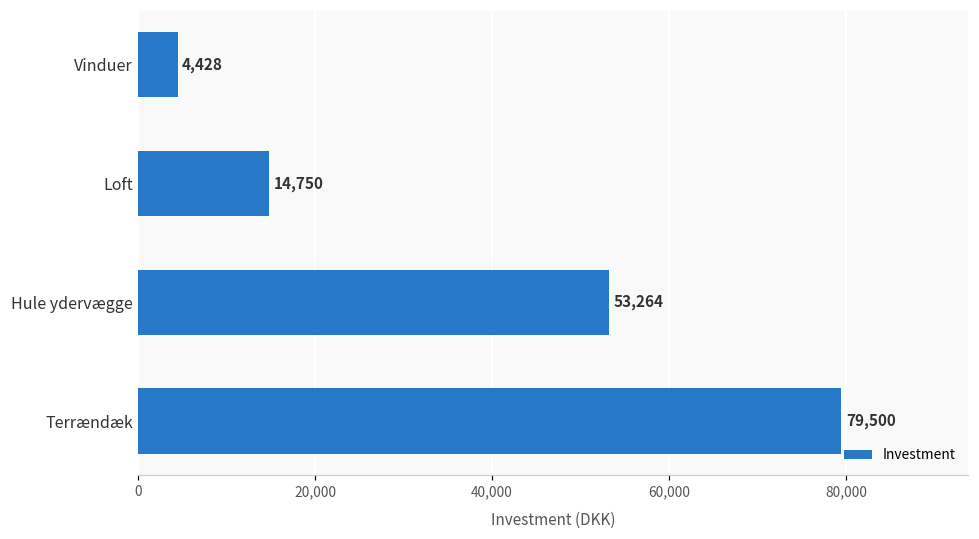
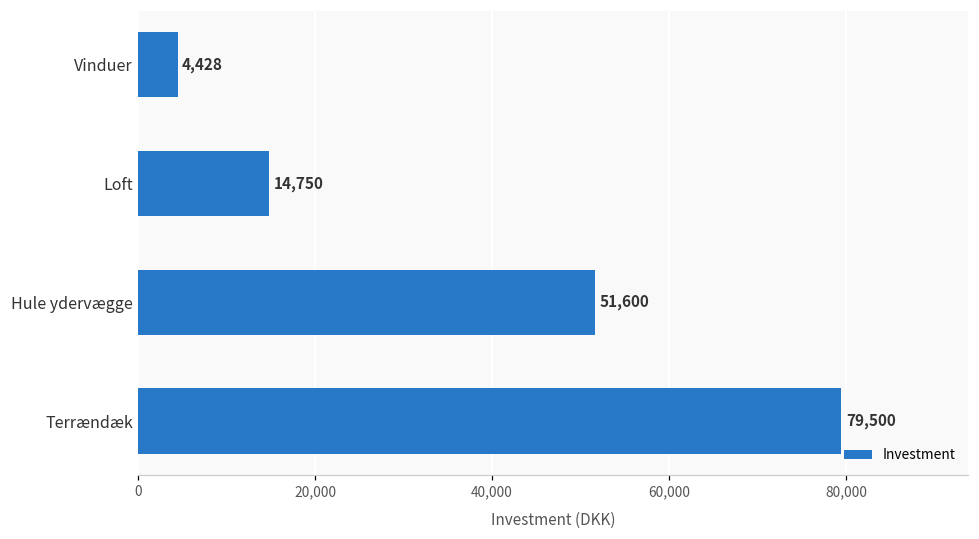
Hule ydervægge: 53,264 -> 51,600
